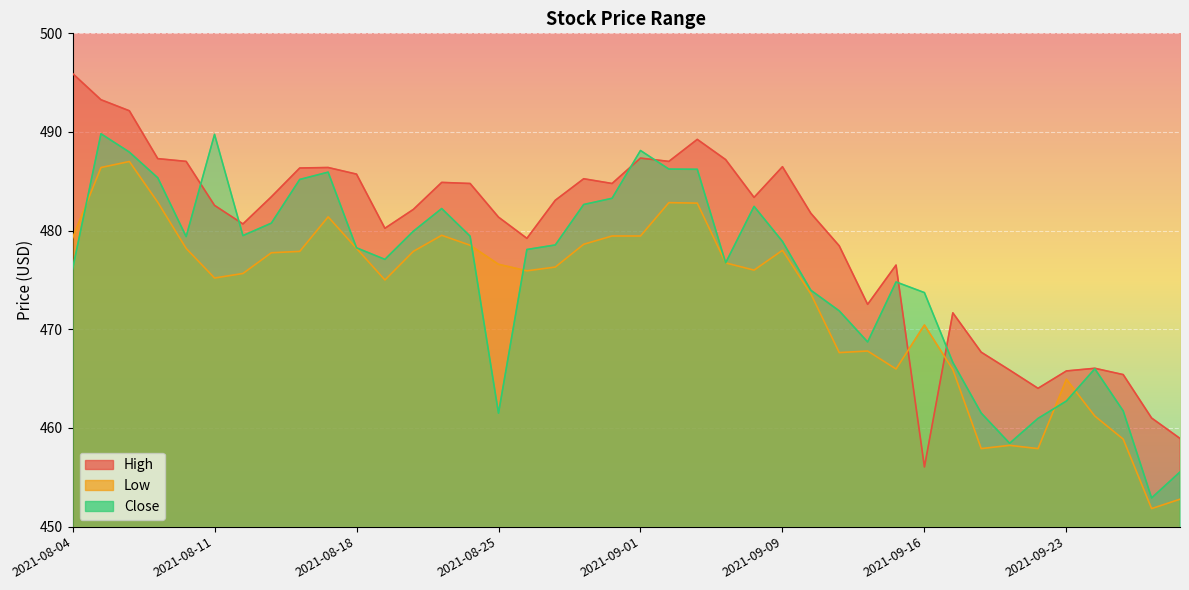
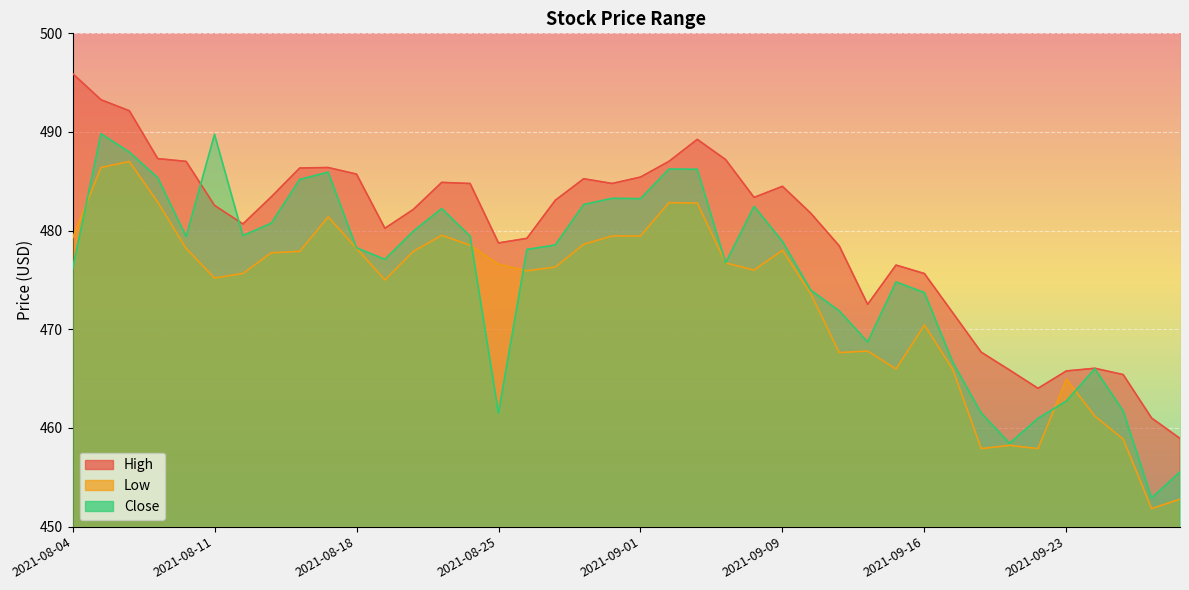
High, 2021-08-25: 481 -> 479
High, 2021-09-01: 487 -> 485
Close, 2021-09-01: 488 -> 483
High, 2021-09-09: 486 -> 484
High, 2021-09-16: 456 -> 476
